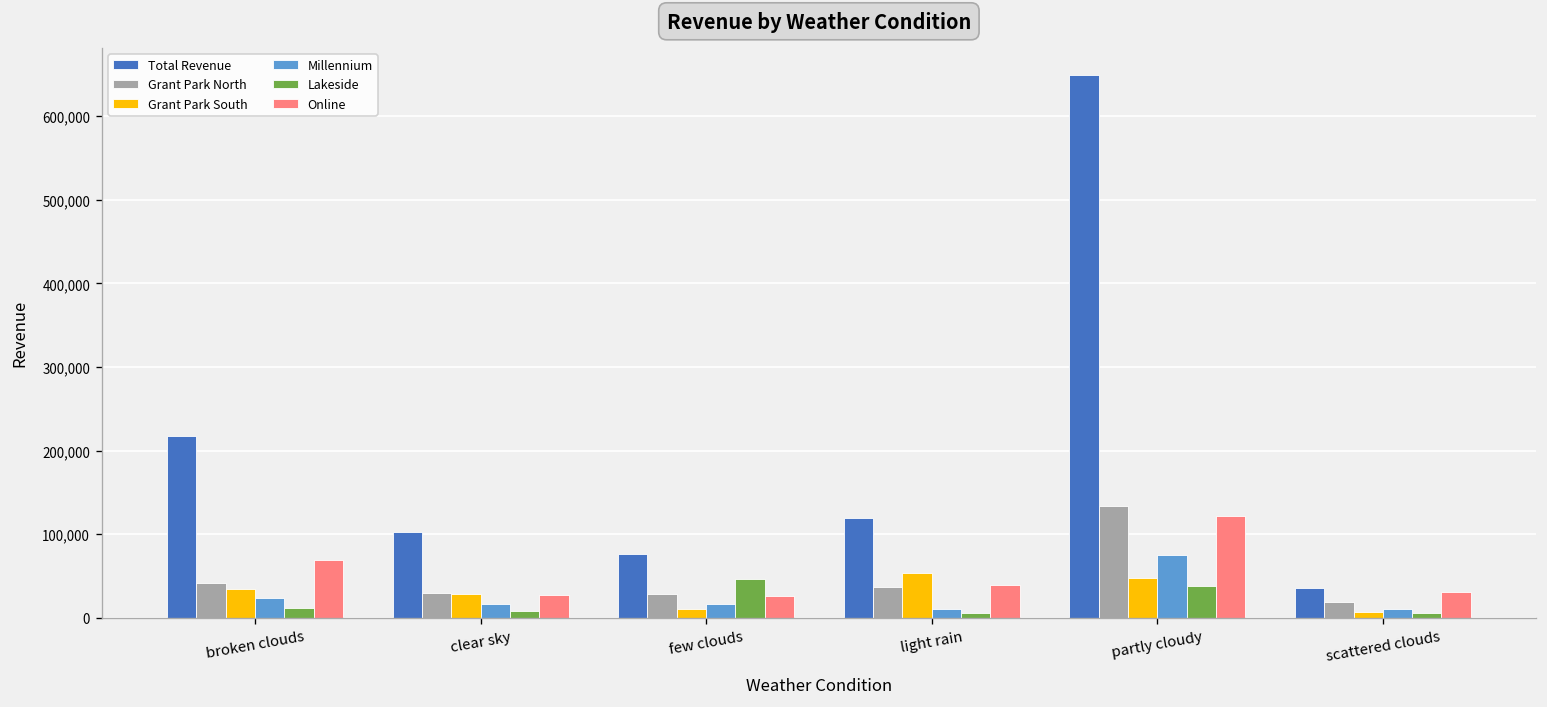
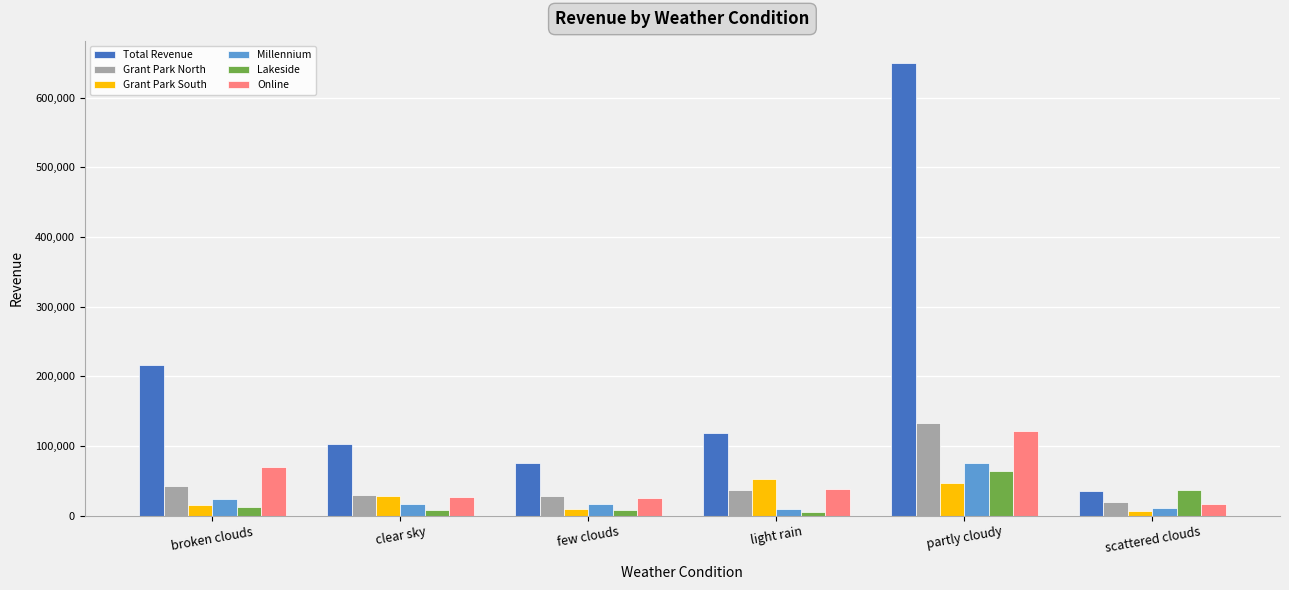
Grant Park South, broken clouds: 30,000 -> 10,000
Lakeside, few clouds: 50,000 -> 10,000
Lakeside, partly cloudy: 40,000 -> 60,000
Lakeside, scattered clouds: 10,000 -> 40,000
Online, scattered clouds: 30,000 -> 20,000
